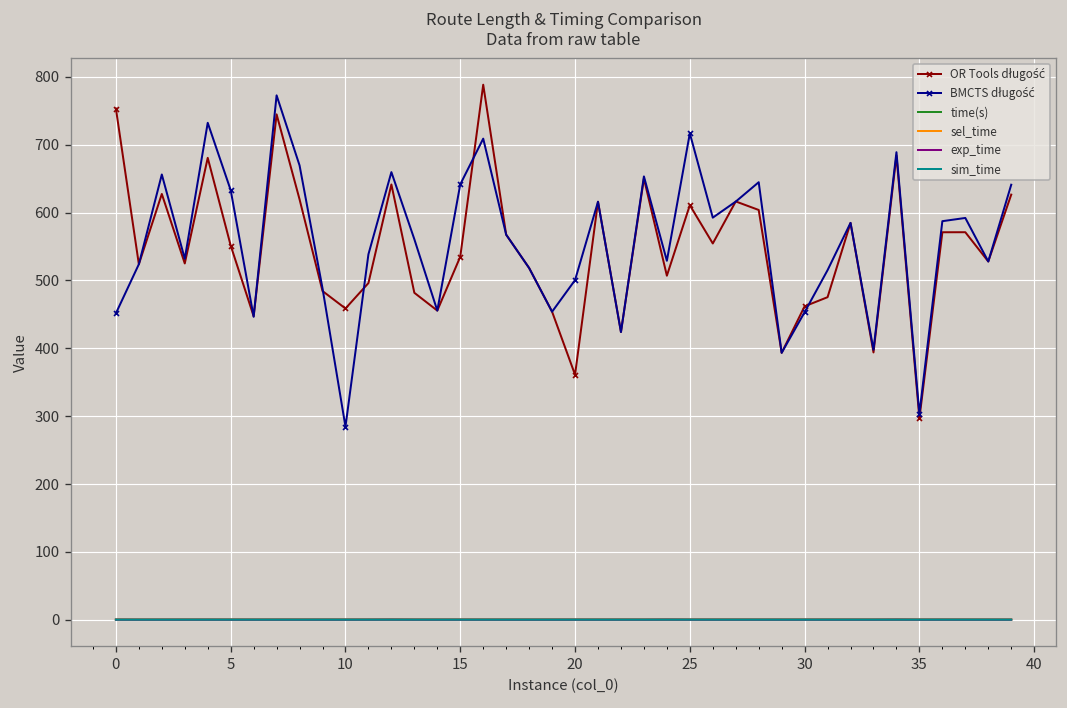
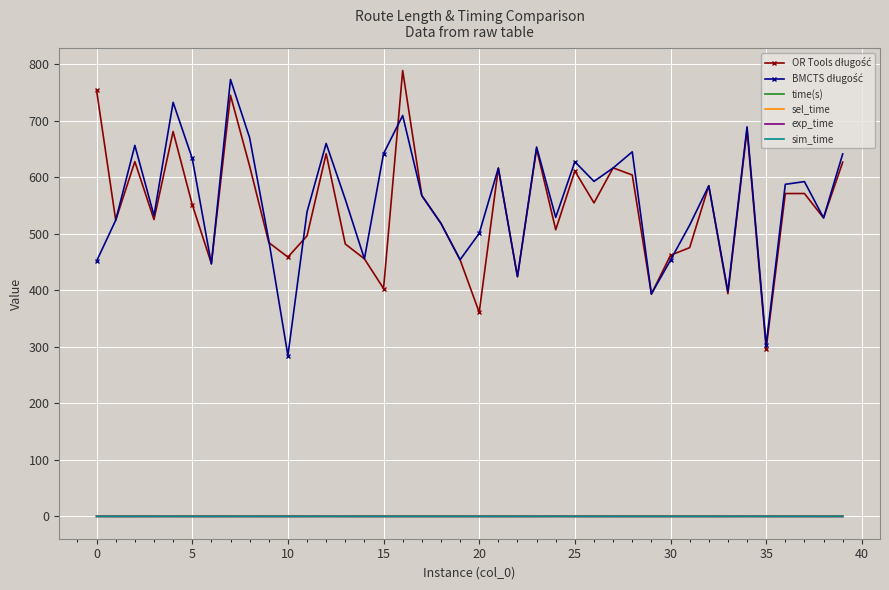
OR Tools długość, 15: 530 -> 400
BMCTS długość, 25: 720 -> 630
